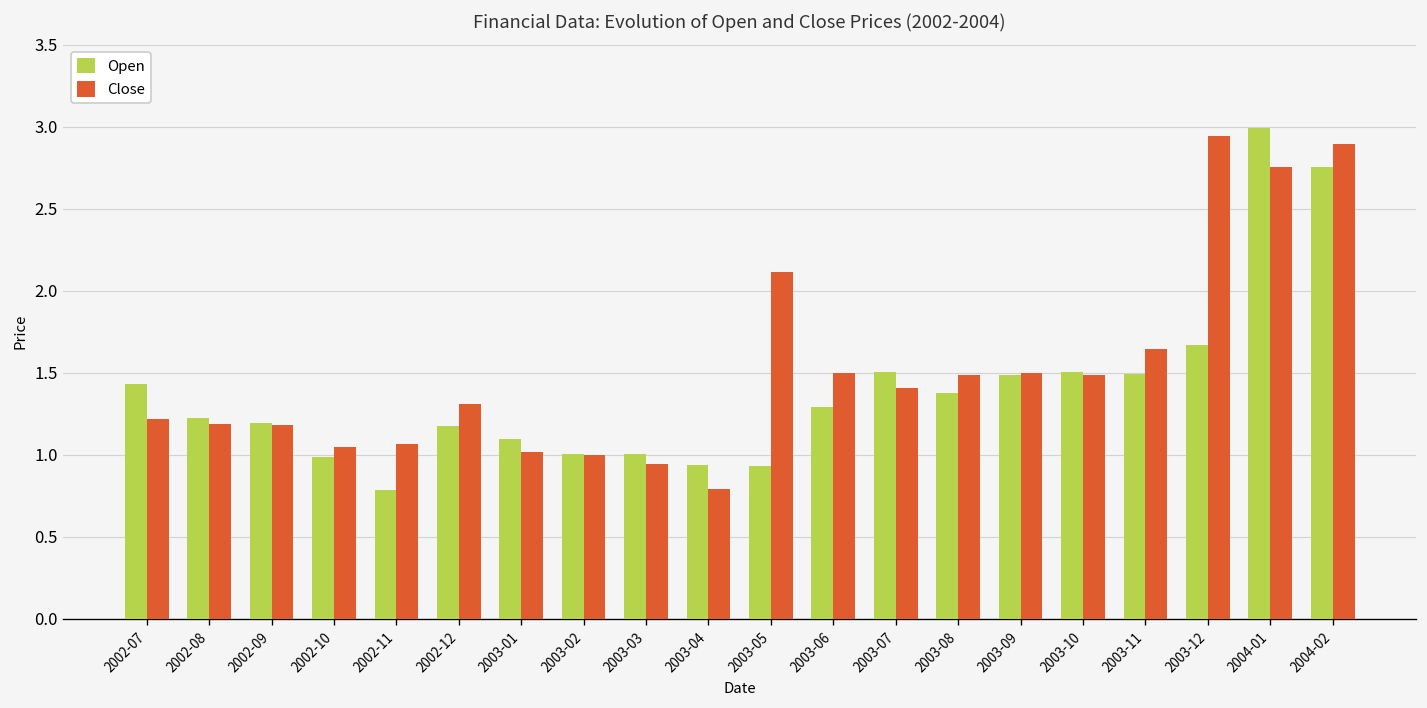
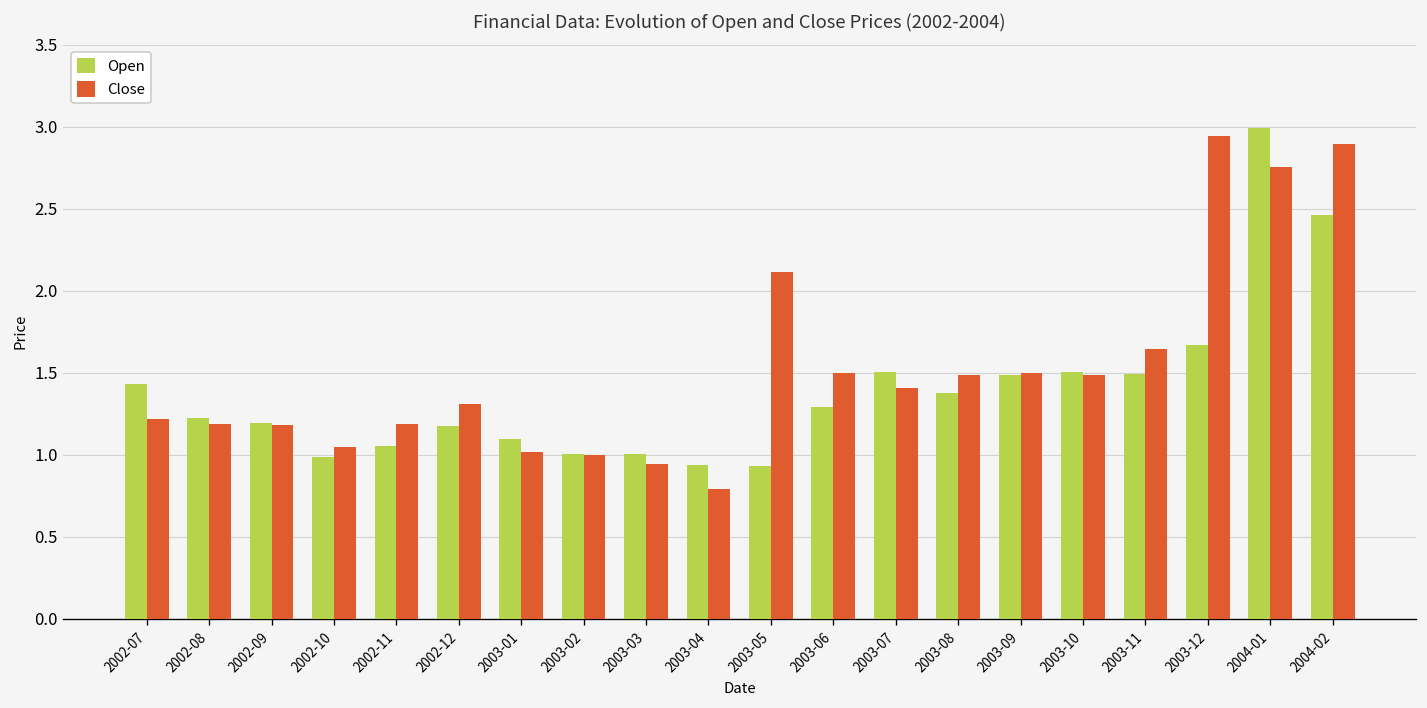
Open, 2002-11: 0.78 -> 1.05
Close, 2002-11: 1.06 -> 1.19
Open, 2004-02: 2.75 -> 2.46
